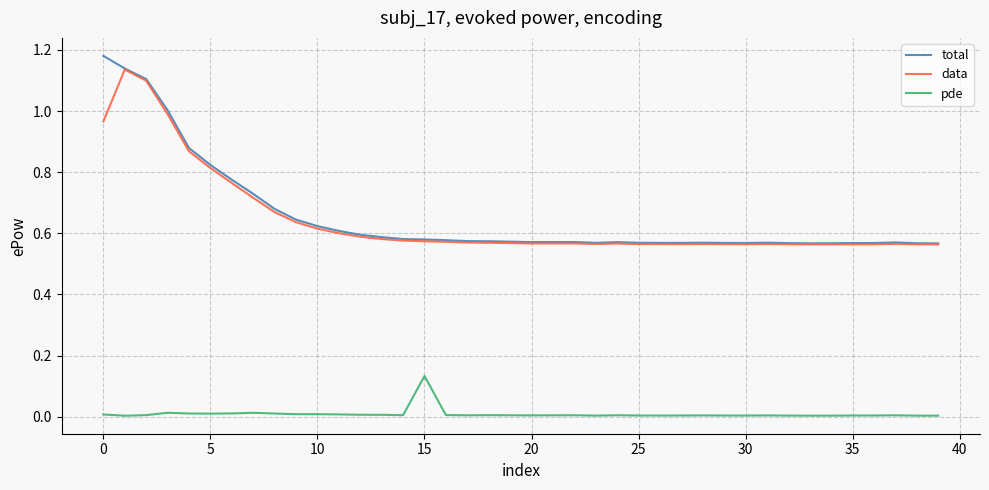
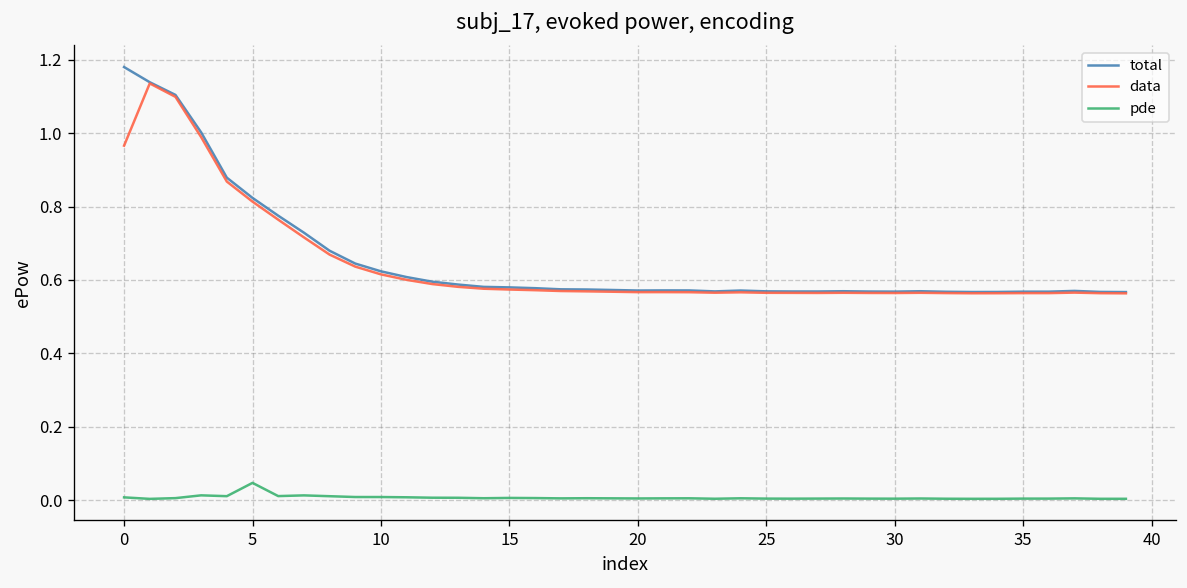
pde, 5: 0.01 -> 0.05
pde, 15: 0.13 -> 0.01
